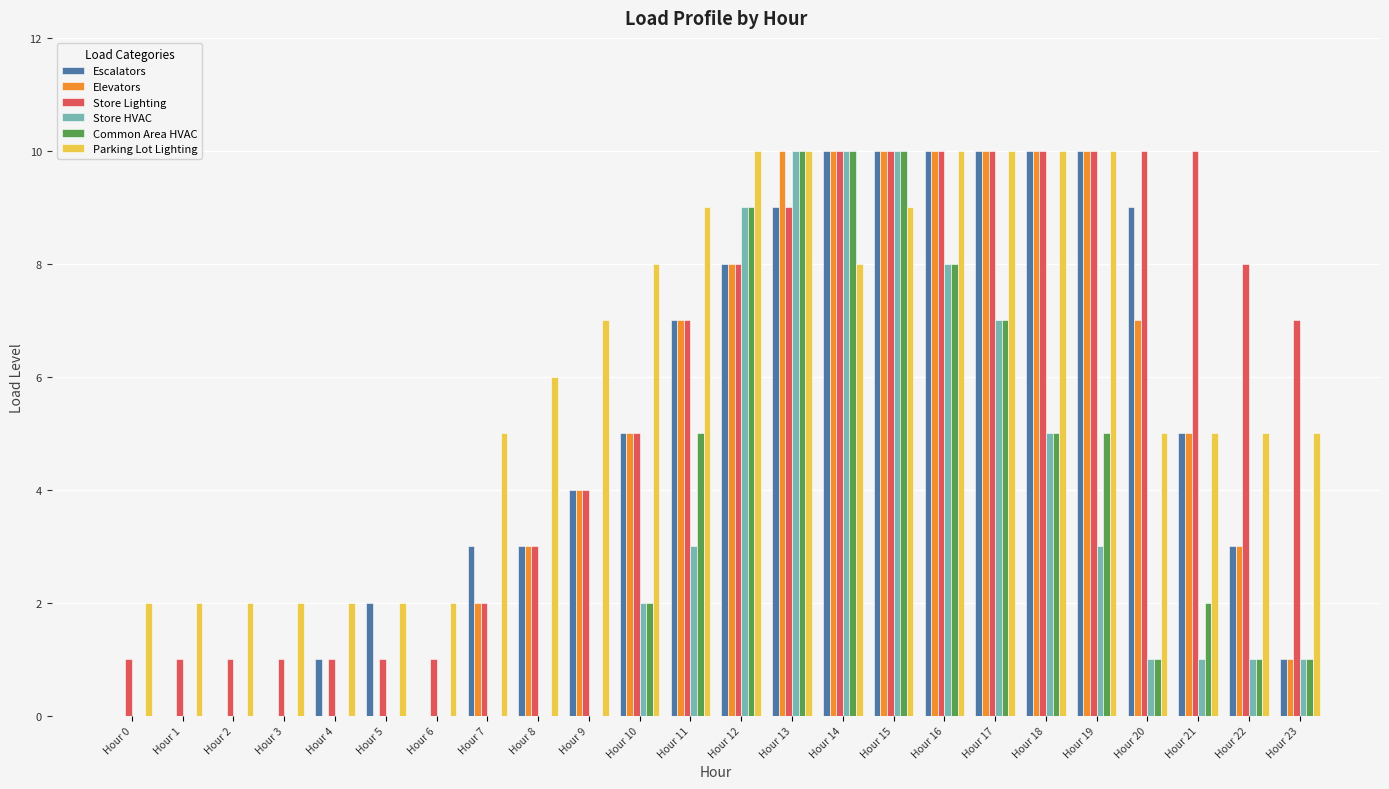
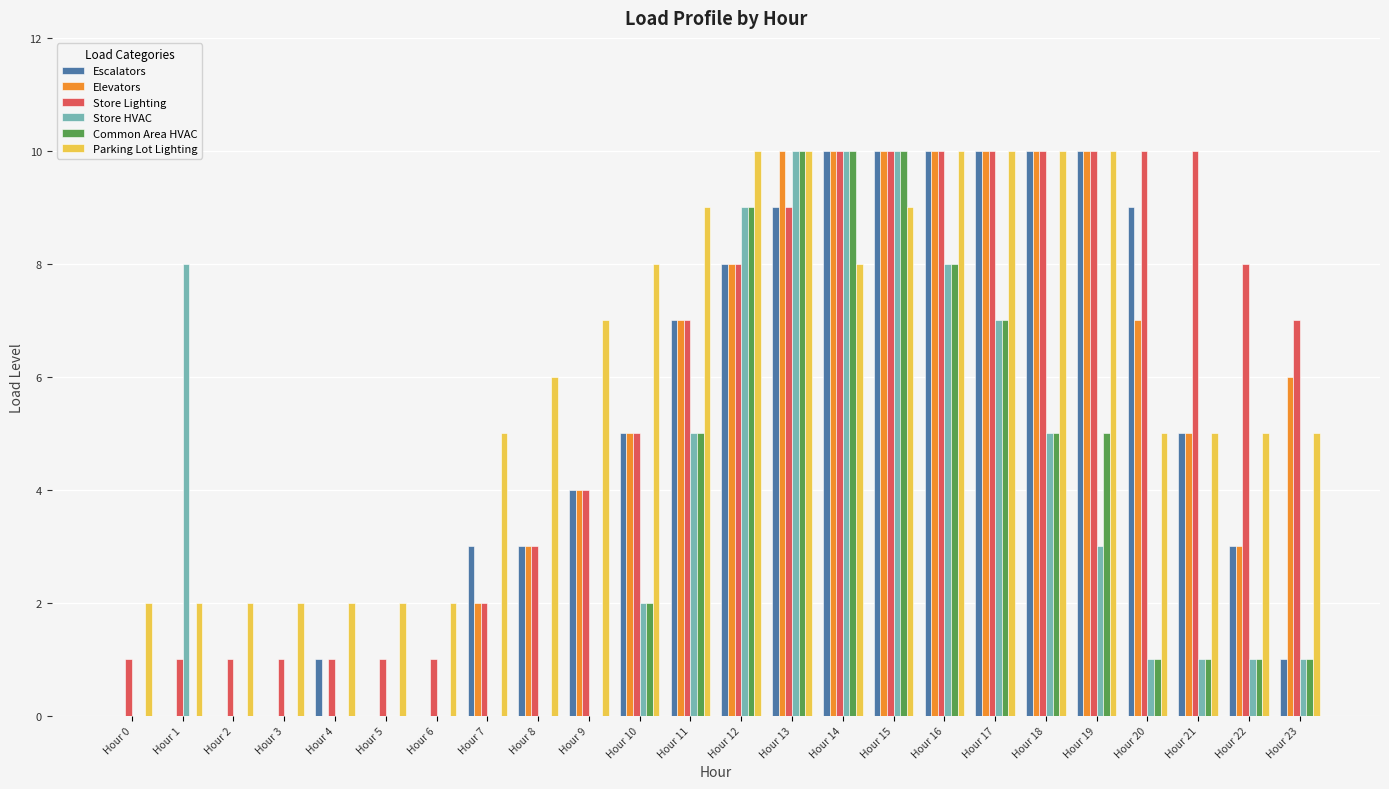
Store HVAC, Hour 1: 0 -> 8
Escalators, Hour 5: 2 -> 0
Store HVAC, Hour 11: 3 -> 5
Common Area HVAC, Hour 21: 2 -> 1
Elevators, Hour 23: 1 -> 6
